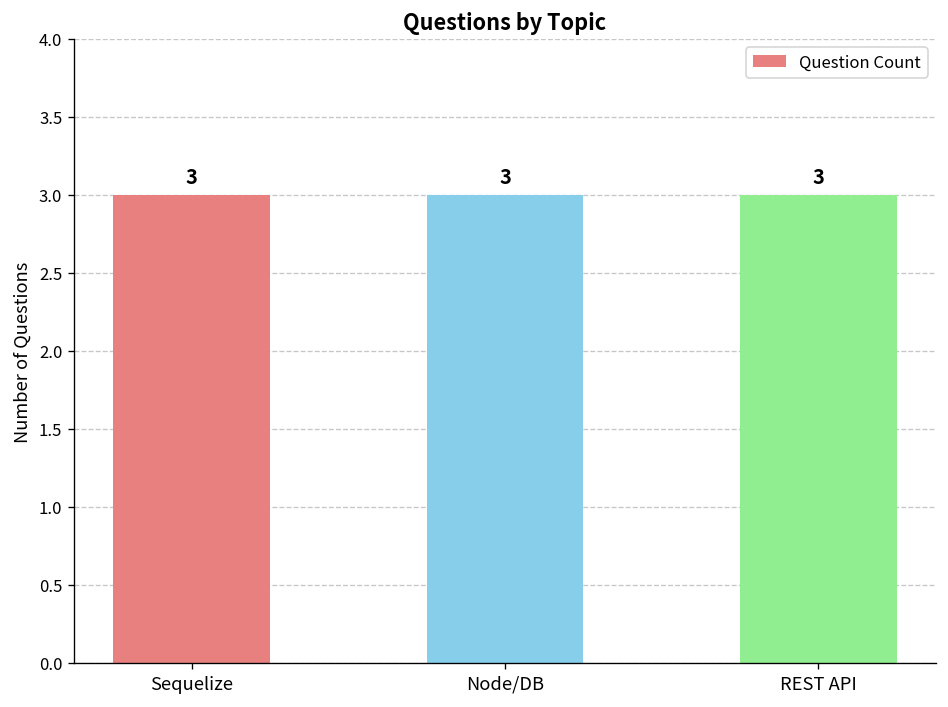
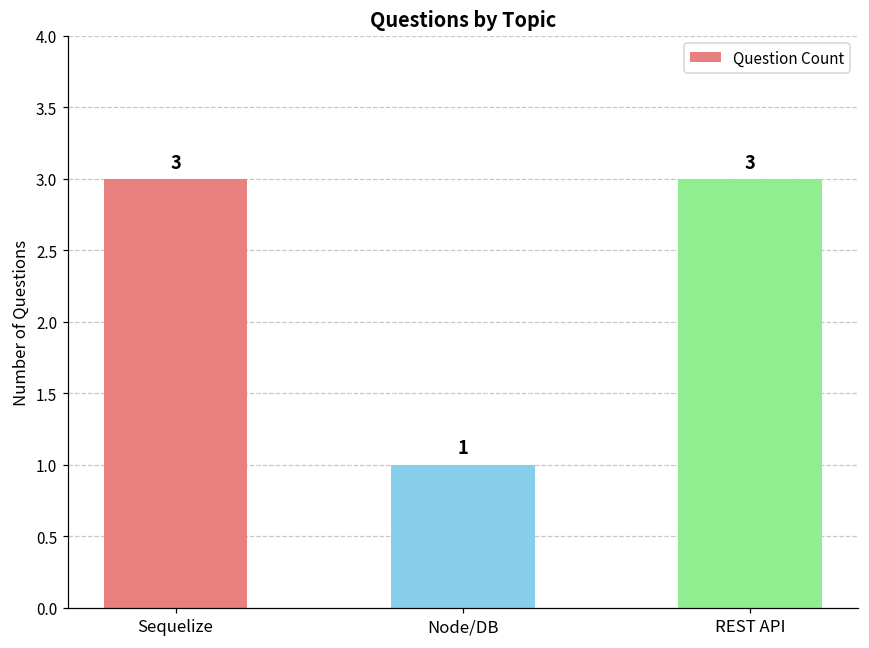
Node/DB: 3 -> 1
